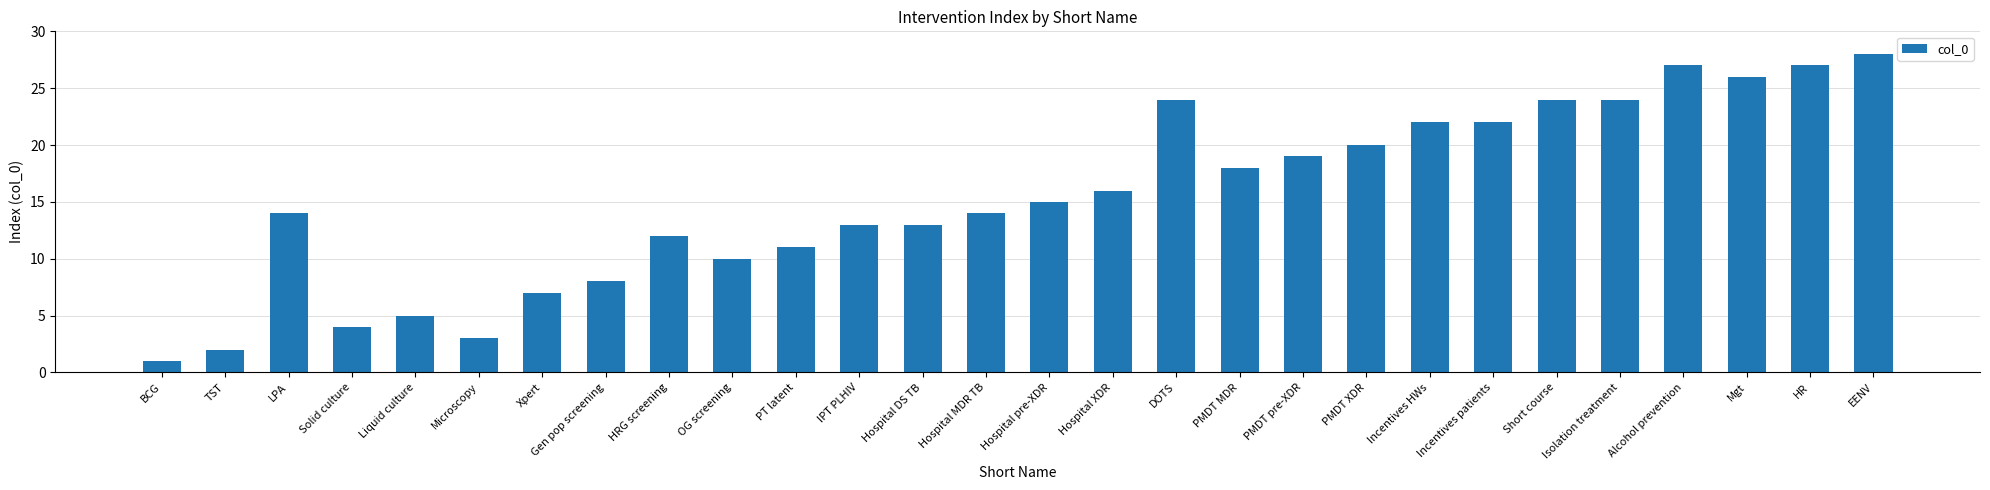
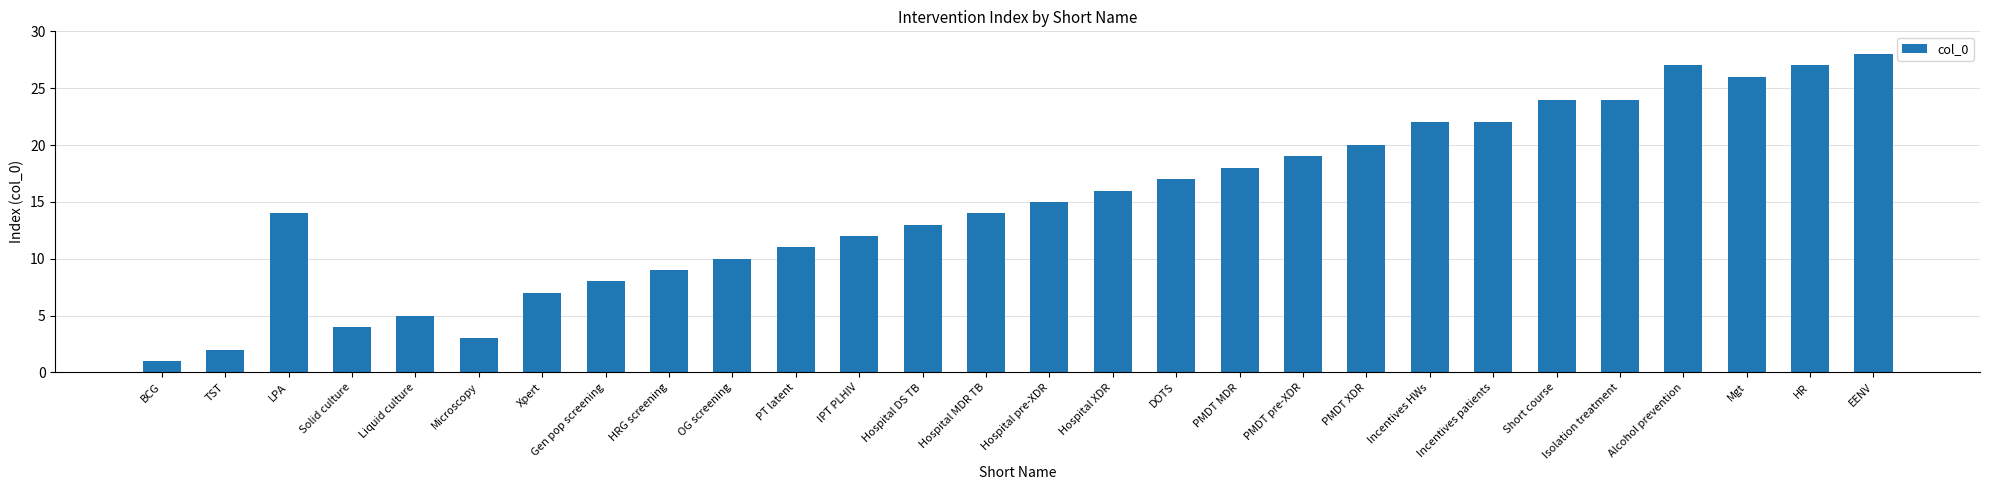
HRG screening: 12 -> 9
IPT PLHIV: 13 -> 12
DOTS: 24 -> 17
